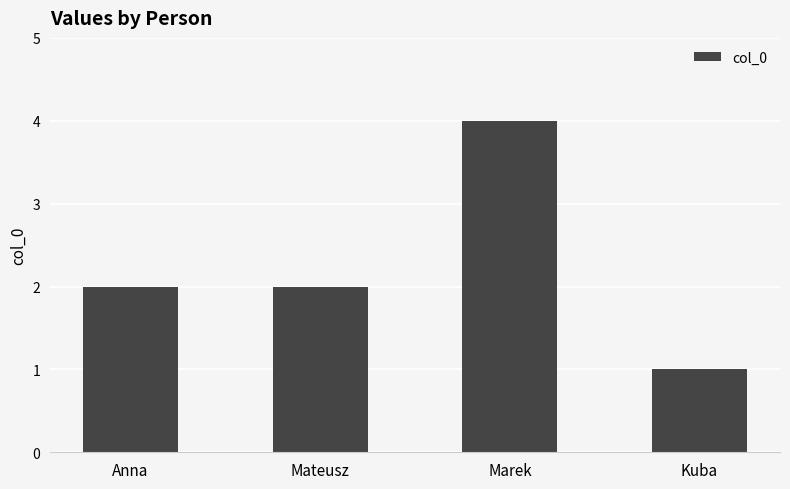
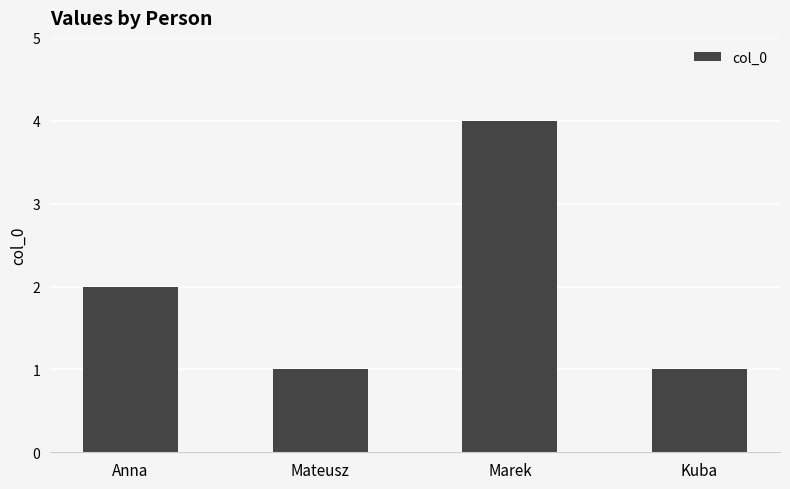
Mateusz: 2 -> 1
